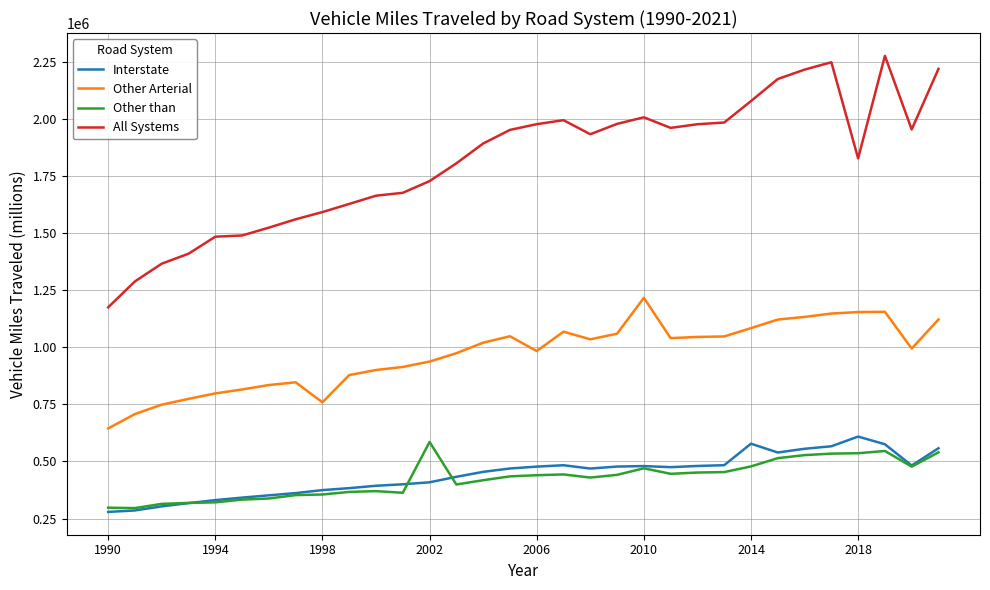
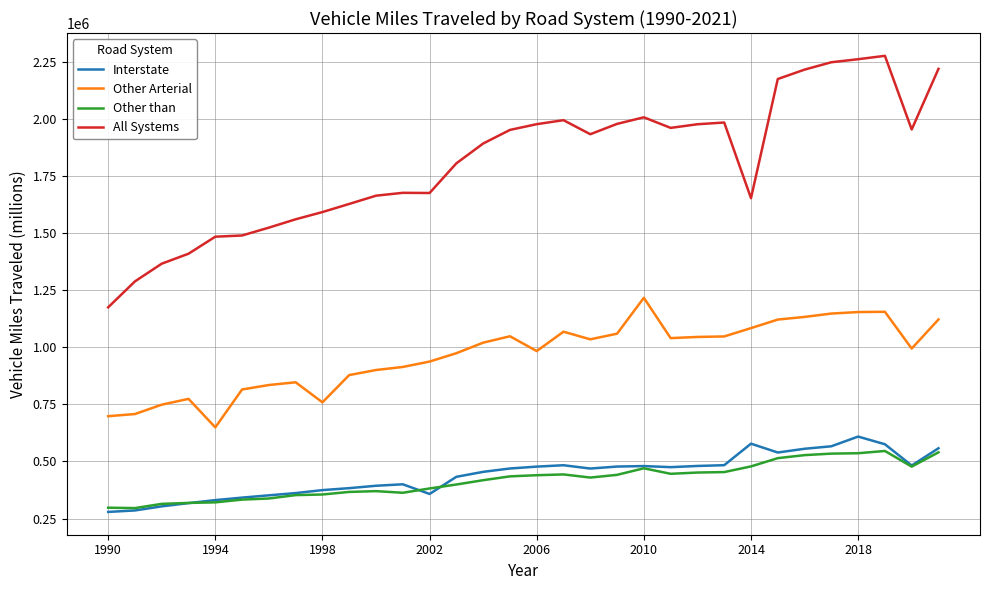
Other Arterial, 1990: 640000 -> 700000
Other Arterial, 1994: 800000 -> 650000
Interstate, 2002: 410000 -> 360000
Other than, 2002: 590000 -> 380000
All Systems, 2002: 1730000 -> 1680000
All Systems, 2014: 2080000 -> 1650000
All Systems, 2018: 1830000 -> 2260000
